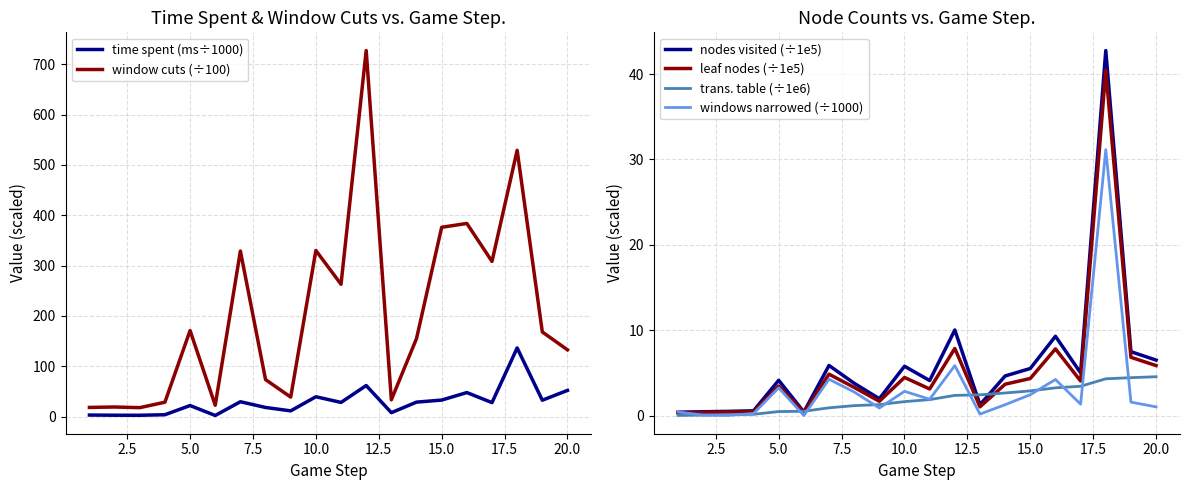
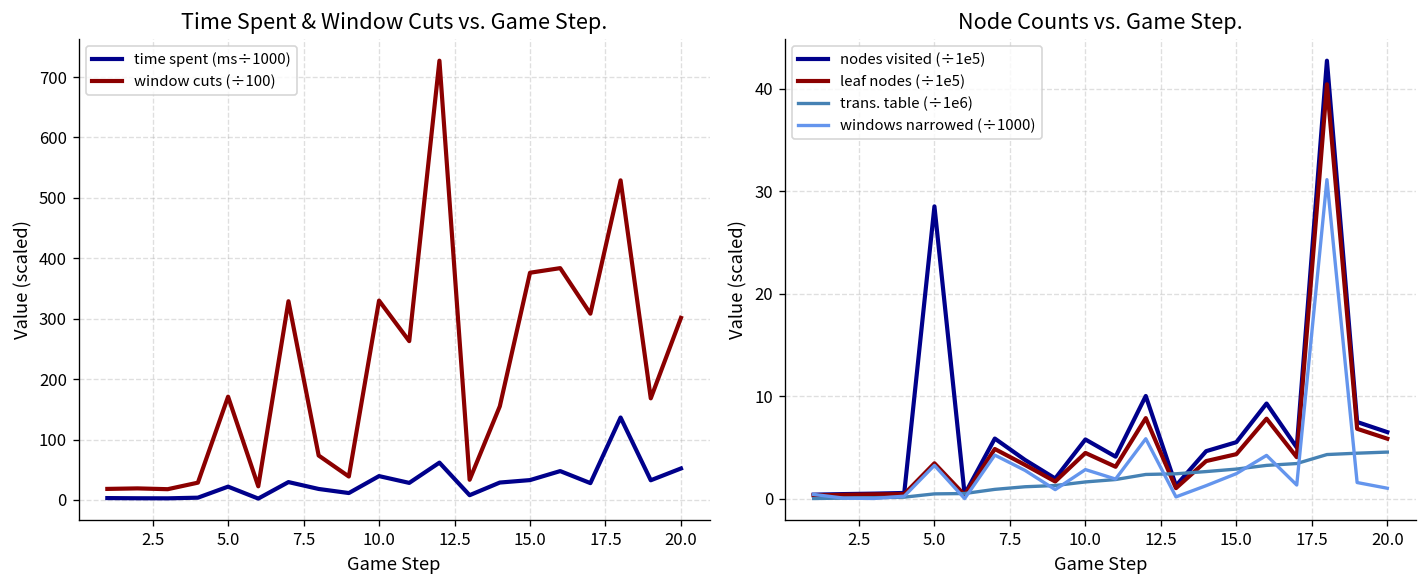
Time Spent & Window Cuts vs. Game Step., window cuts (÷100), 20.0: 130 -> 300
Node Counts vs. Game Step., nodes visited (÷1e5), 5.0: 4 -> 29
